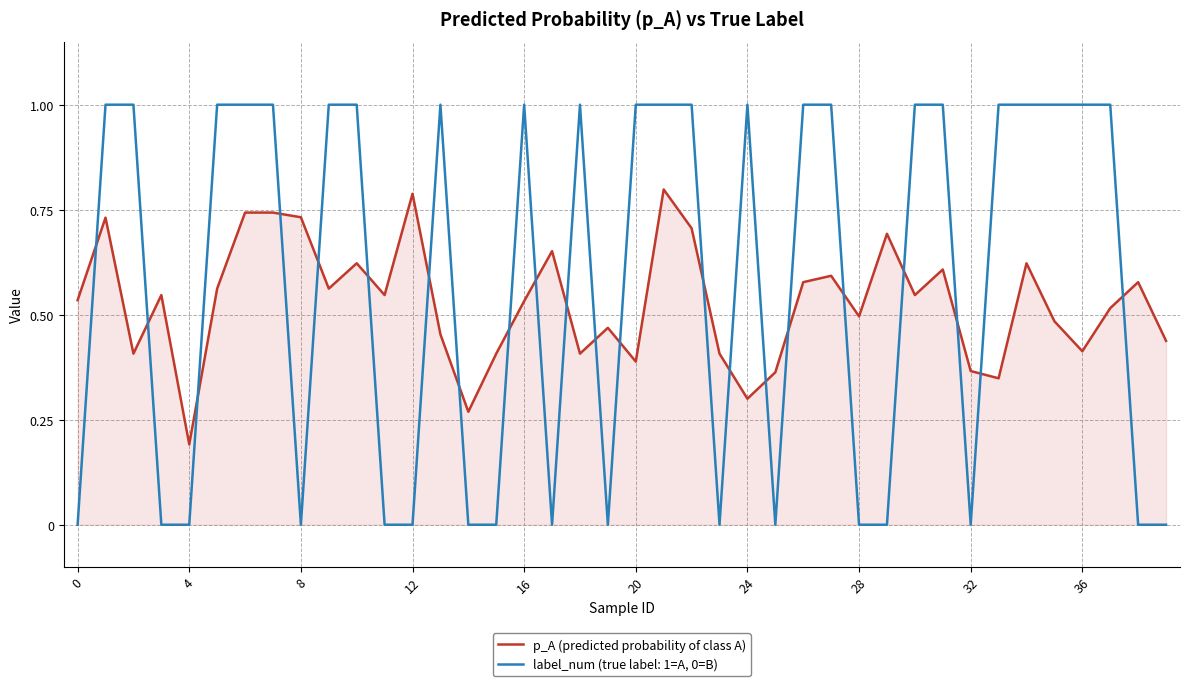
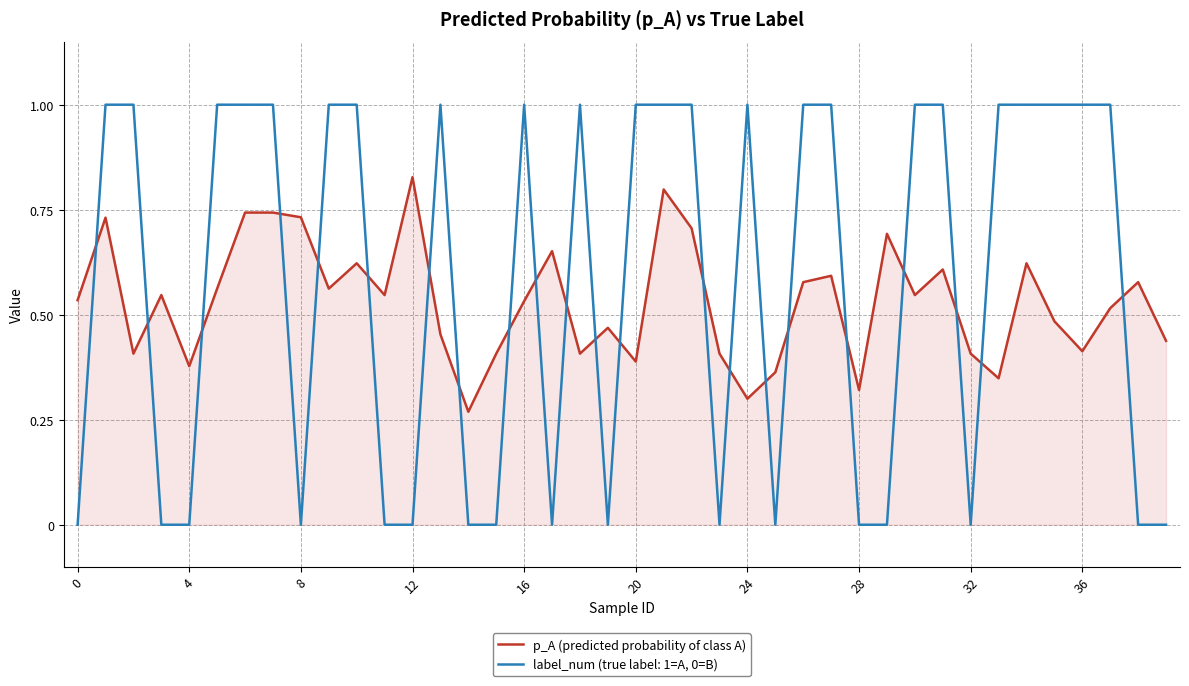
p_A (predicted probability of class A), 4: 0.19 -> 0.38
p_A (predicted probability of class A), 12: 0.79 -> 0.83
p_A (predicted probability of class A), 28: 0.50 -> 0.32
p_A (predicted probability of class A), 32: 0.37 -> 0.41
